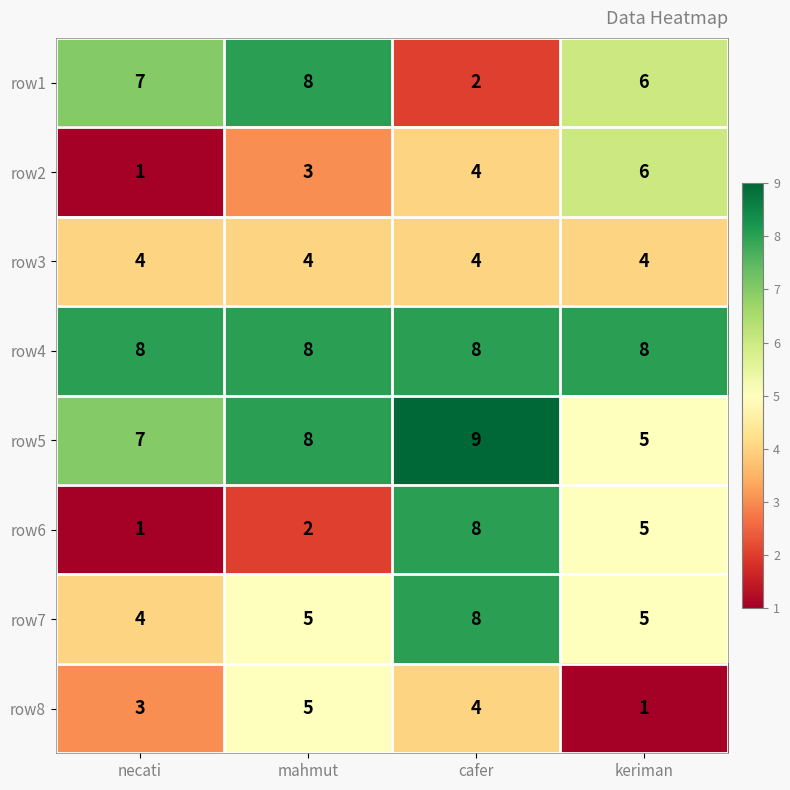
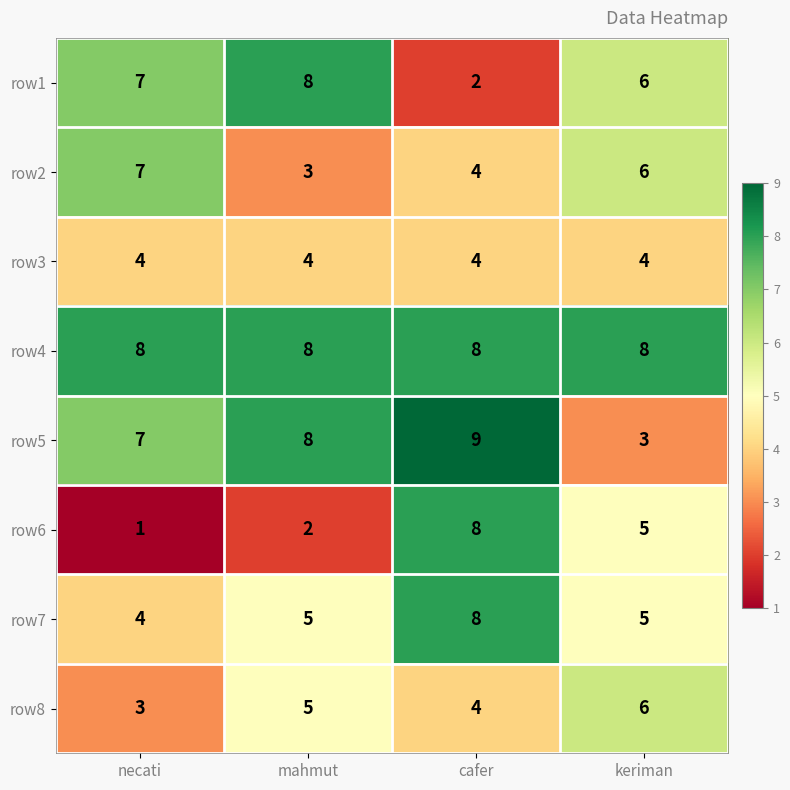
row2, necati: 1 -> 7
row5, keriman: 5 -> 3
row8, keriman: 1 -> 6
